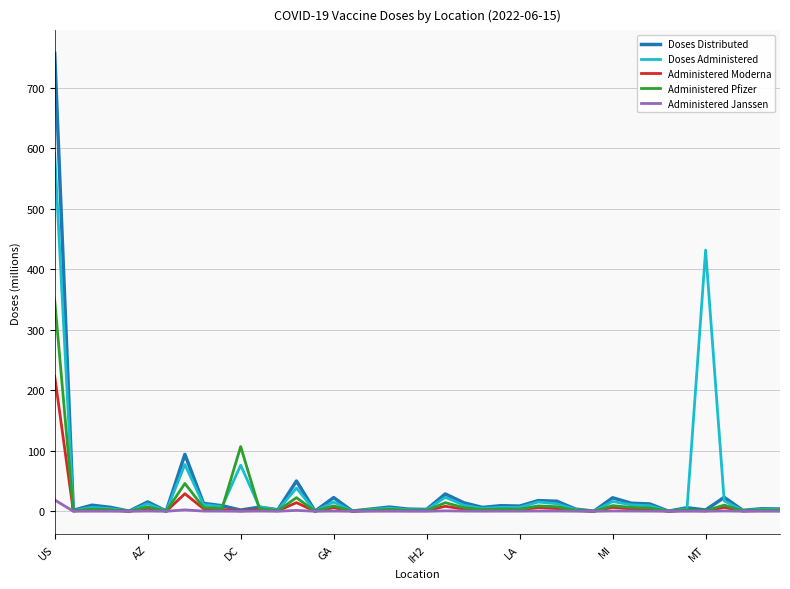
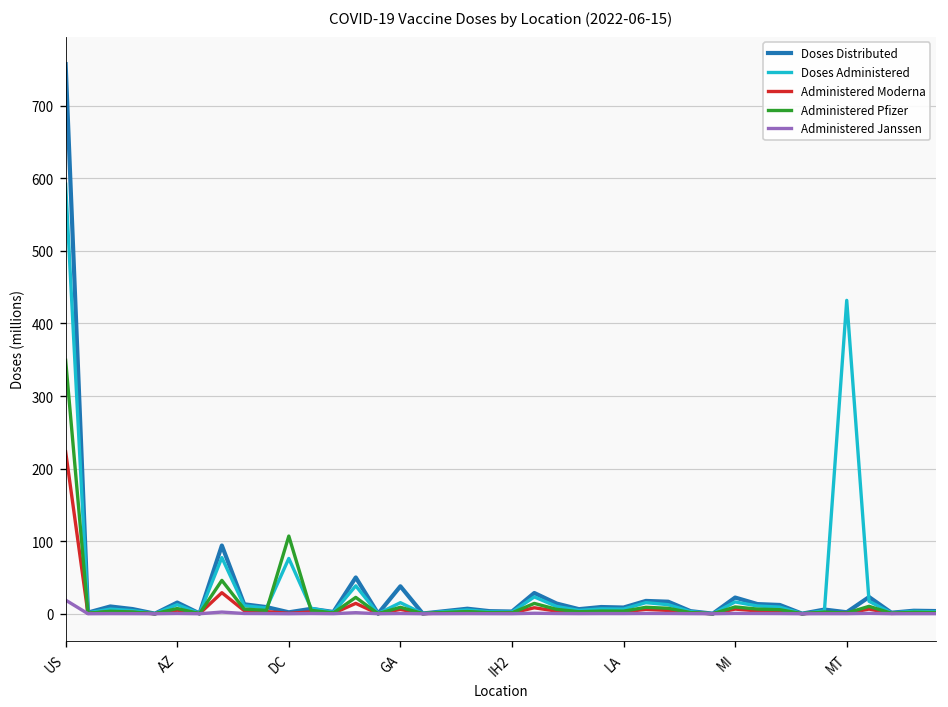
Doses Distributed, GA: 20 -> 40
